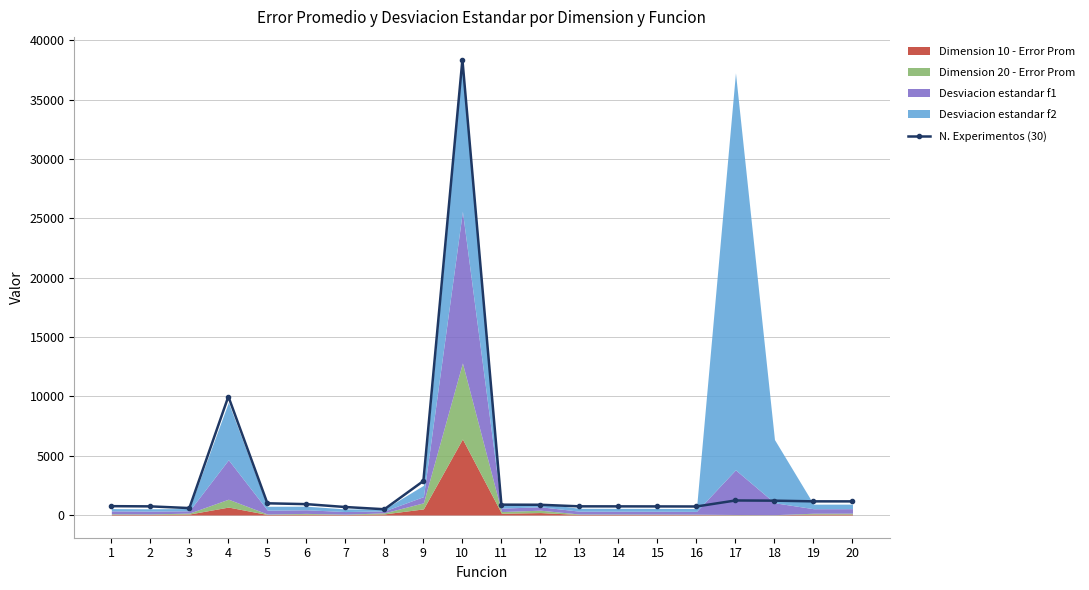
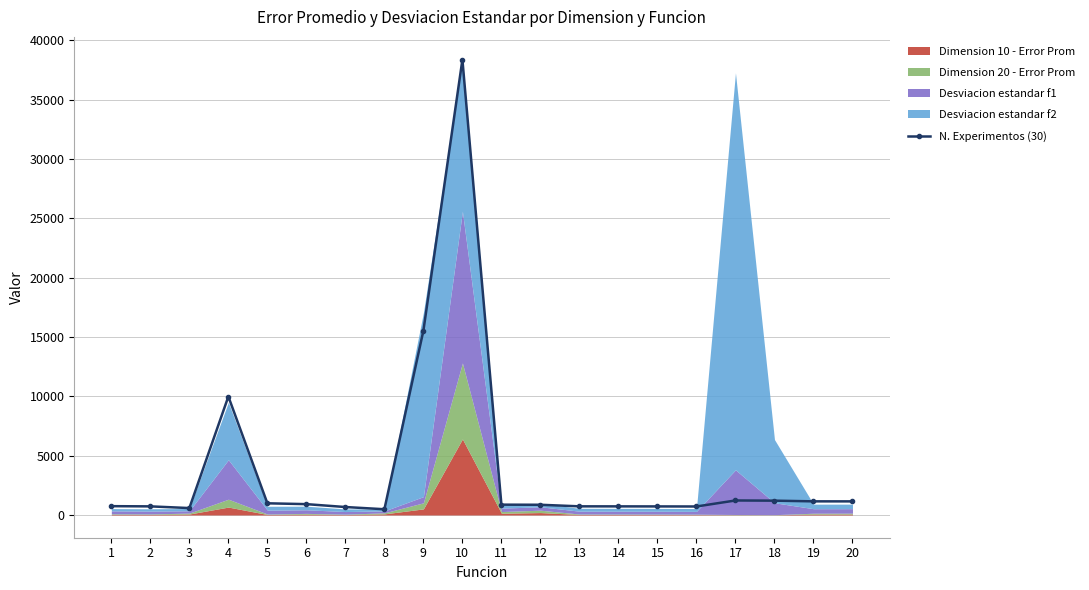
N. Experimentos (30), 9: 2900 -> 15500
Desviacion estandar f2, 9: 1000 -> 15500
